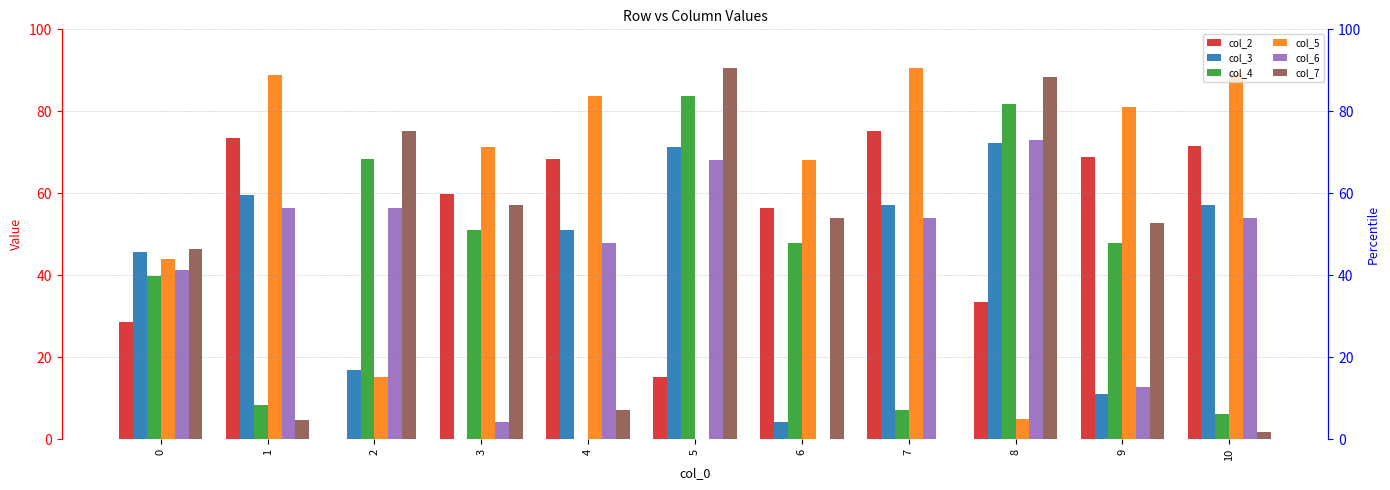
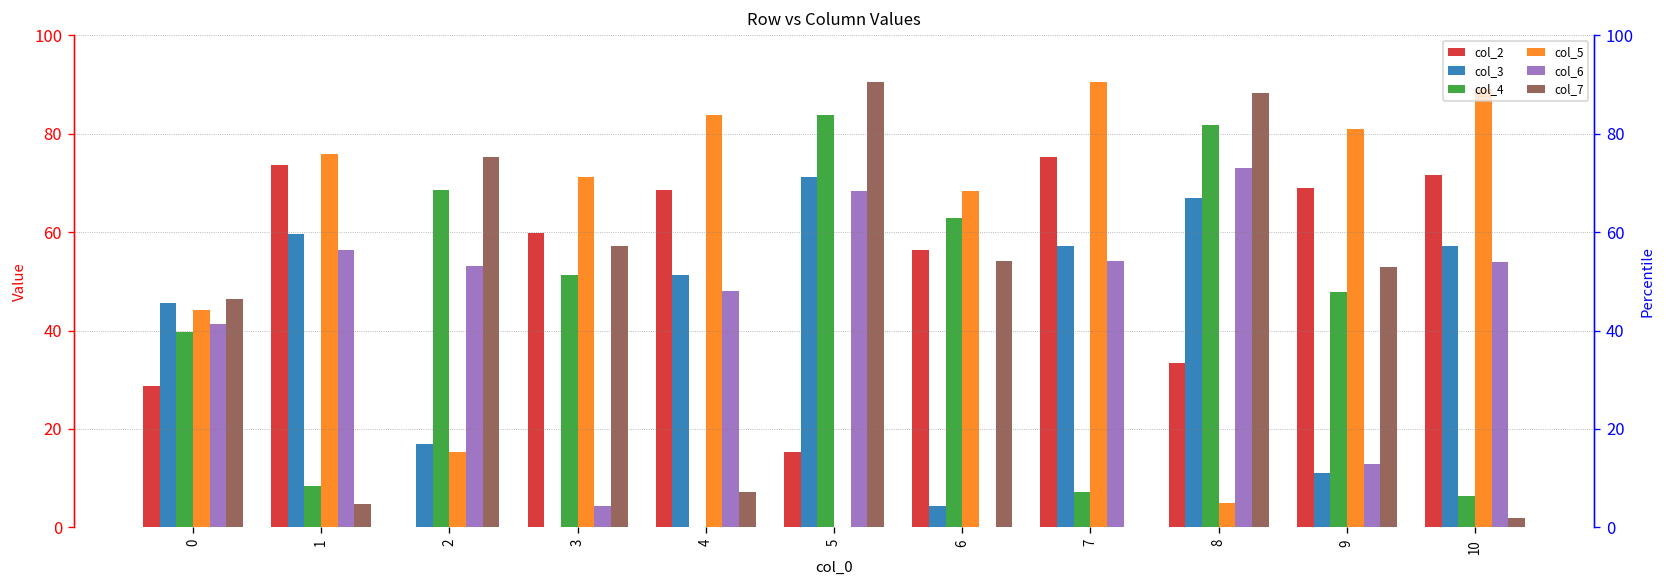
col_5, 1: 89 -> 76
col_6, 2: 56 -> 53
col_4, 6: 48 -> 63
col_3, 8: 72 -> 67
